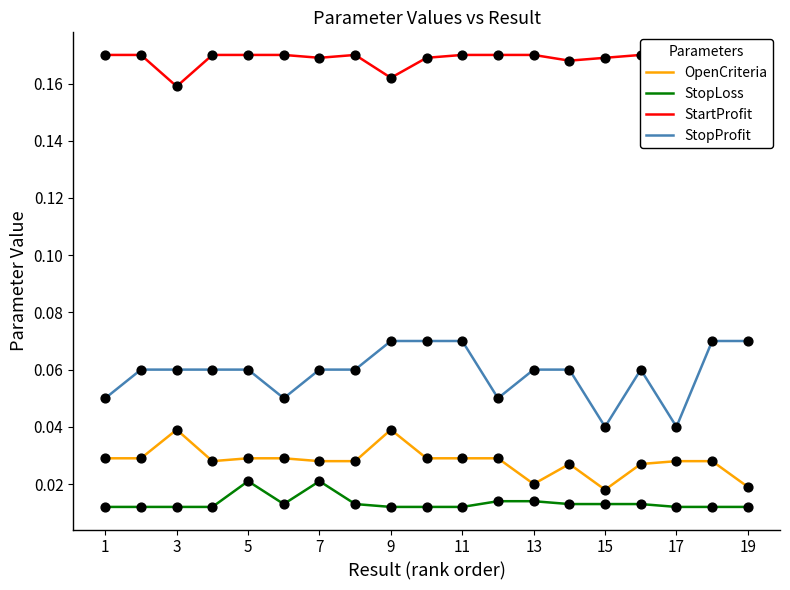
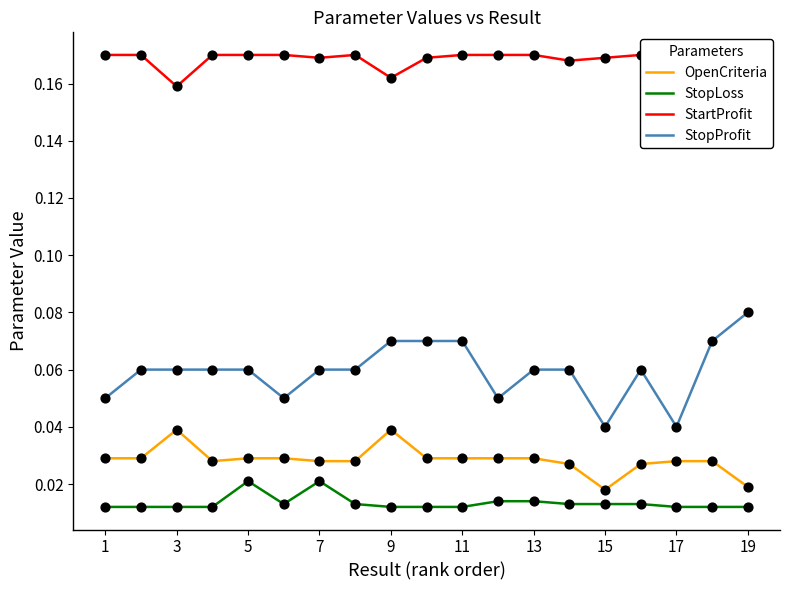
OpenCriteria, 13: 0.020 -> 0.029
StopProfit, 19: 0.07 -> 0.08
